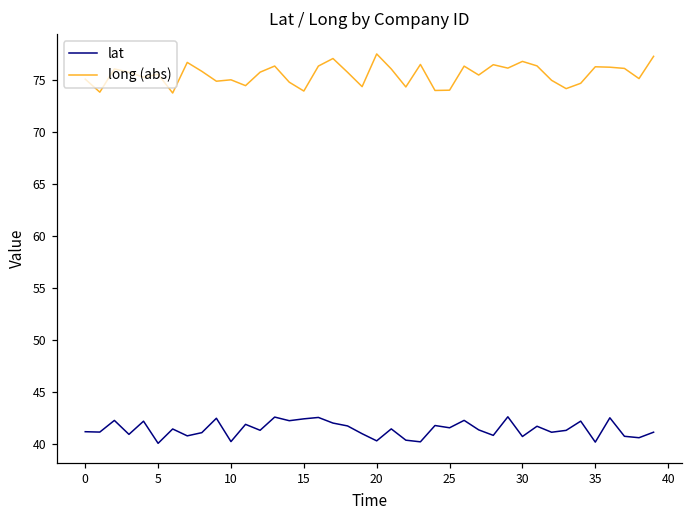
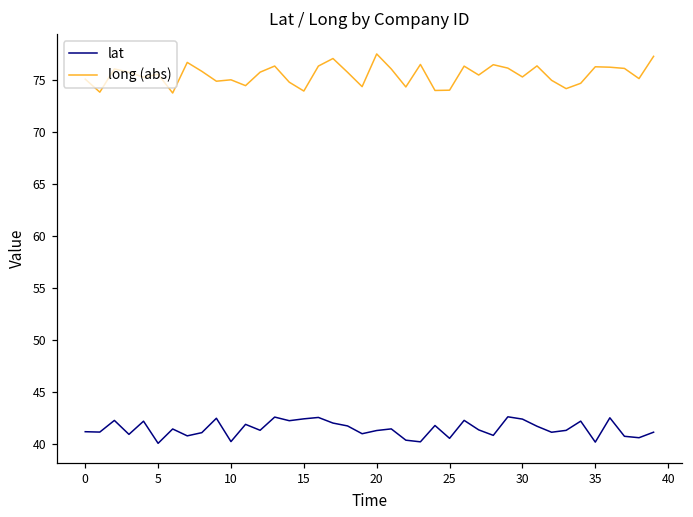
lat, 20: 40 -> 41
lat, 25: 42 -> 41
lat, 30: 41 -> 42
long (abs), 30: 77 -> 75
